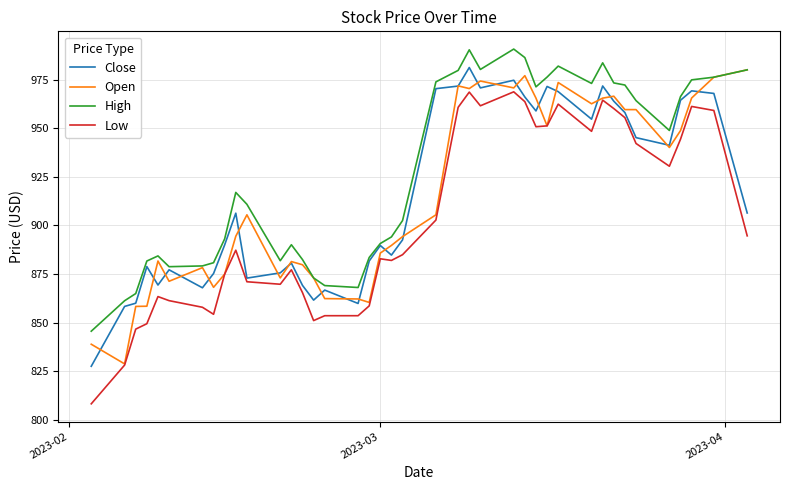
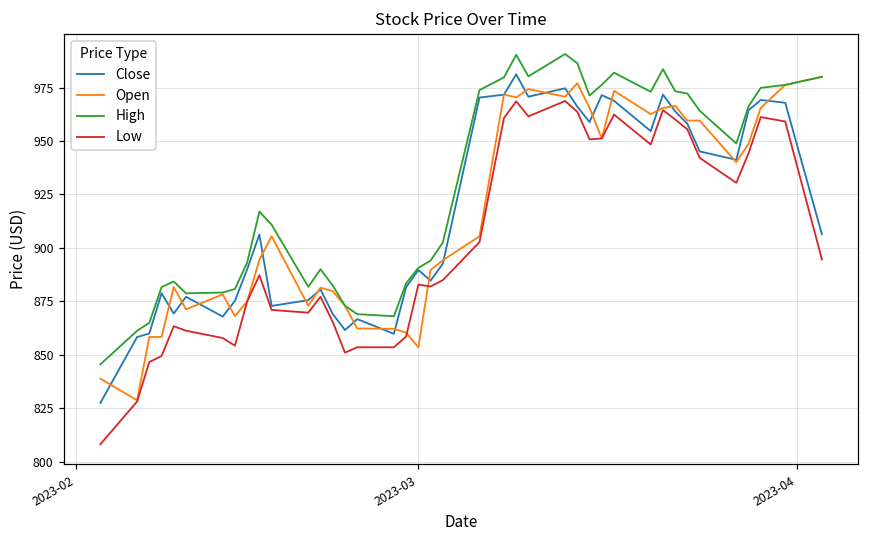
Open, 2023-03: 886 -> 853
